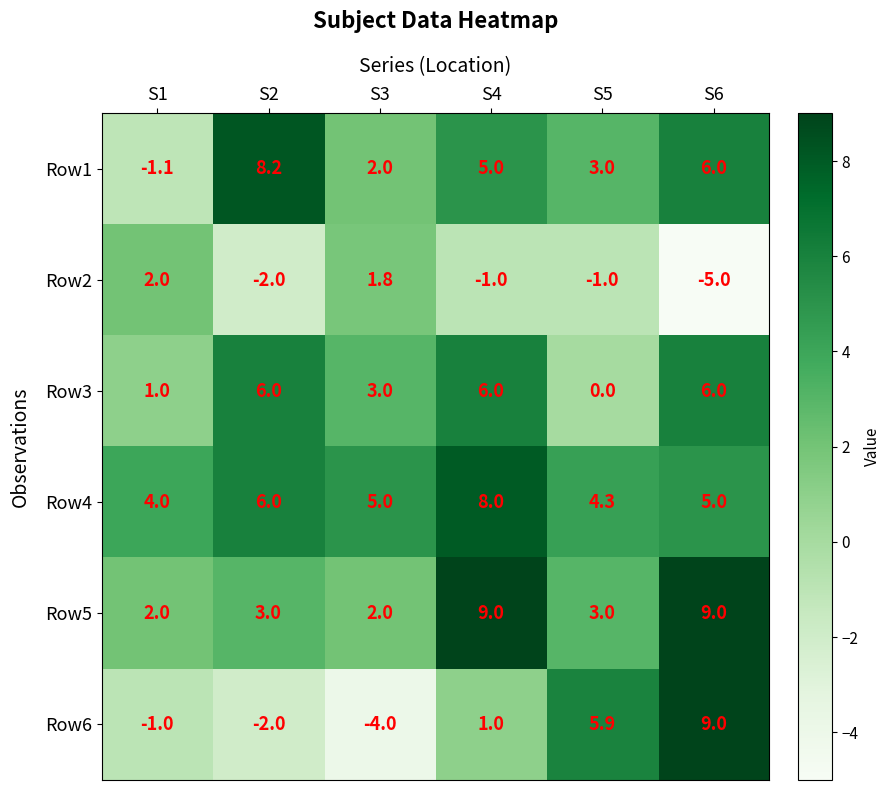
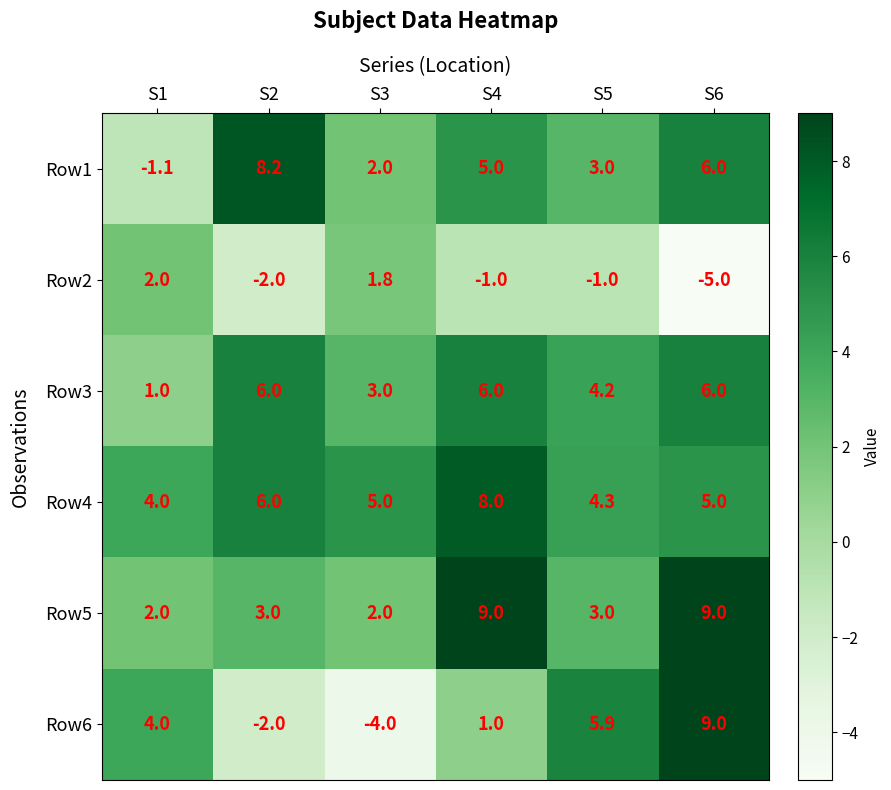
Row3, S5: 0.0 -> 4.2
Row6, S1: -1.0 -> 4.0
